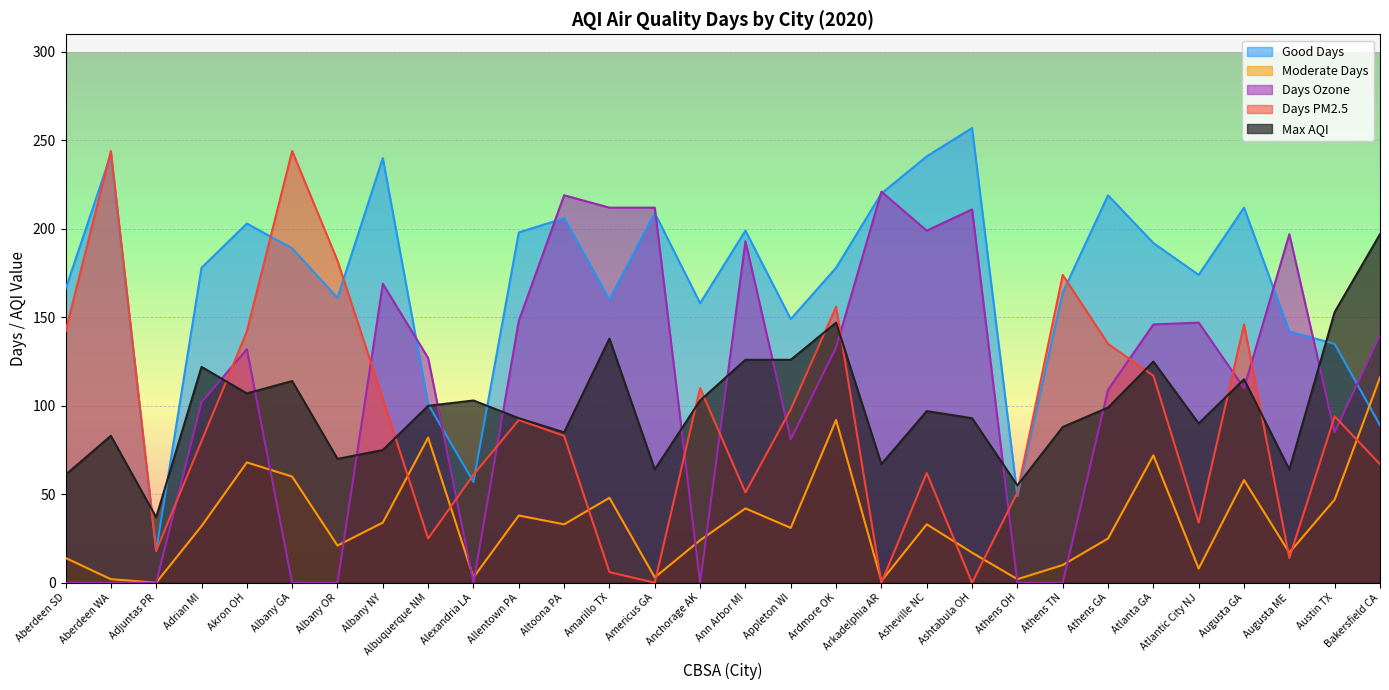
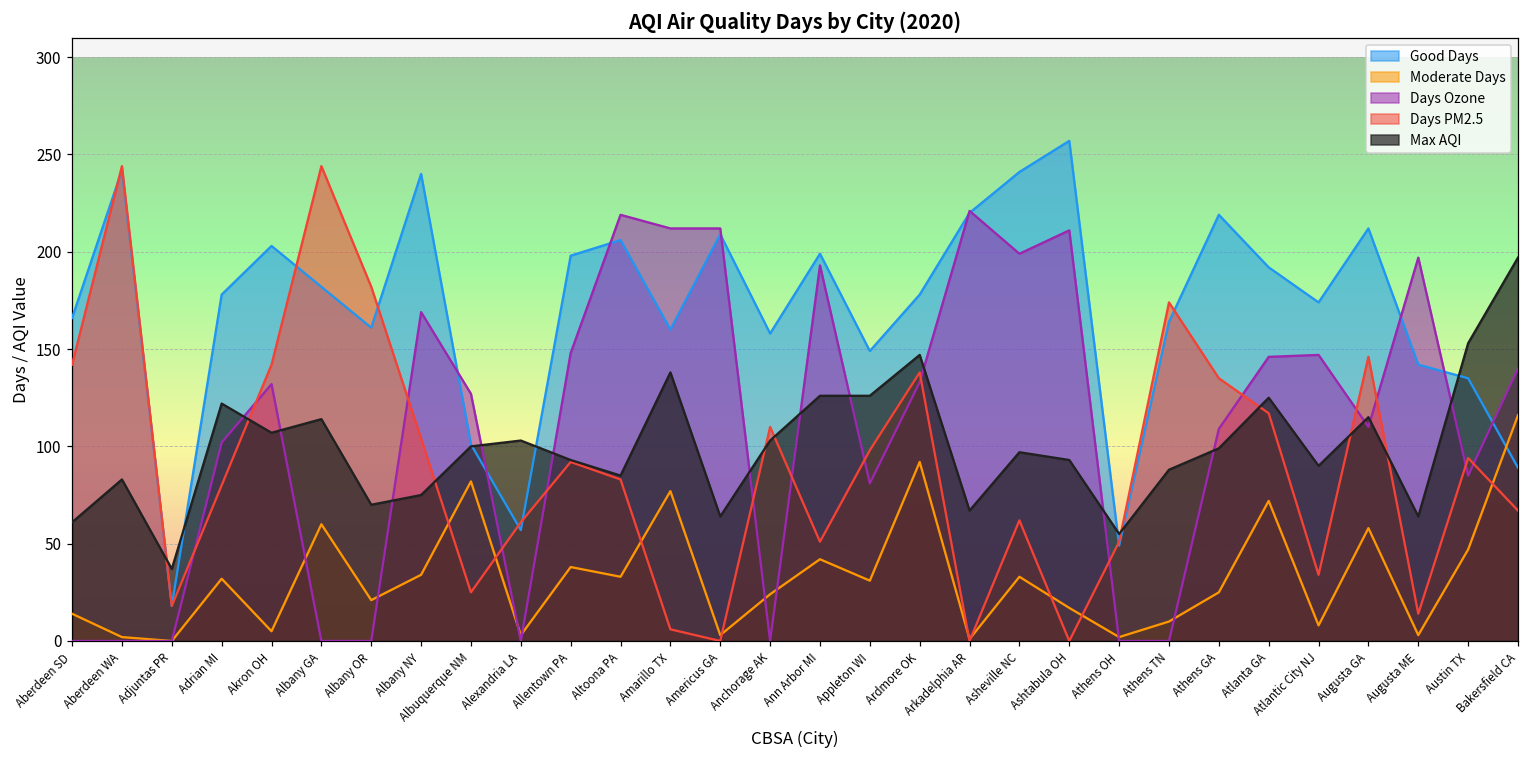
Moderate Days, Akron OH: 68 -> 5
Good Days, Albany GA: 189 -> 182
Moderate Days, Amarillo TX: 48 -> 77
Days PM2.5, Ardmore OK: 156 -> 138
Moderate Days, Augusta ME: 17 -> 3
